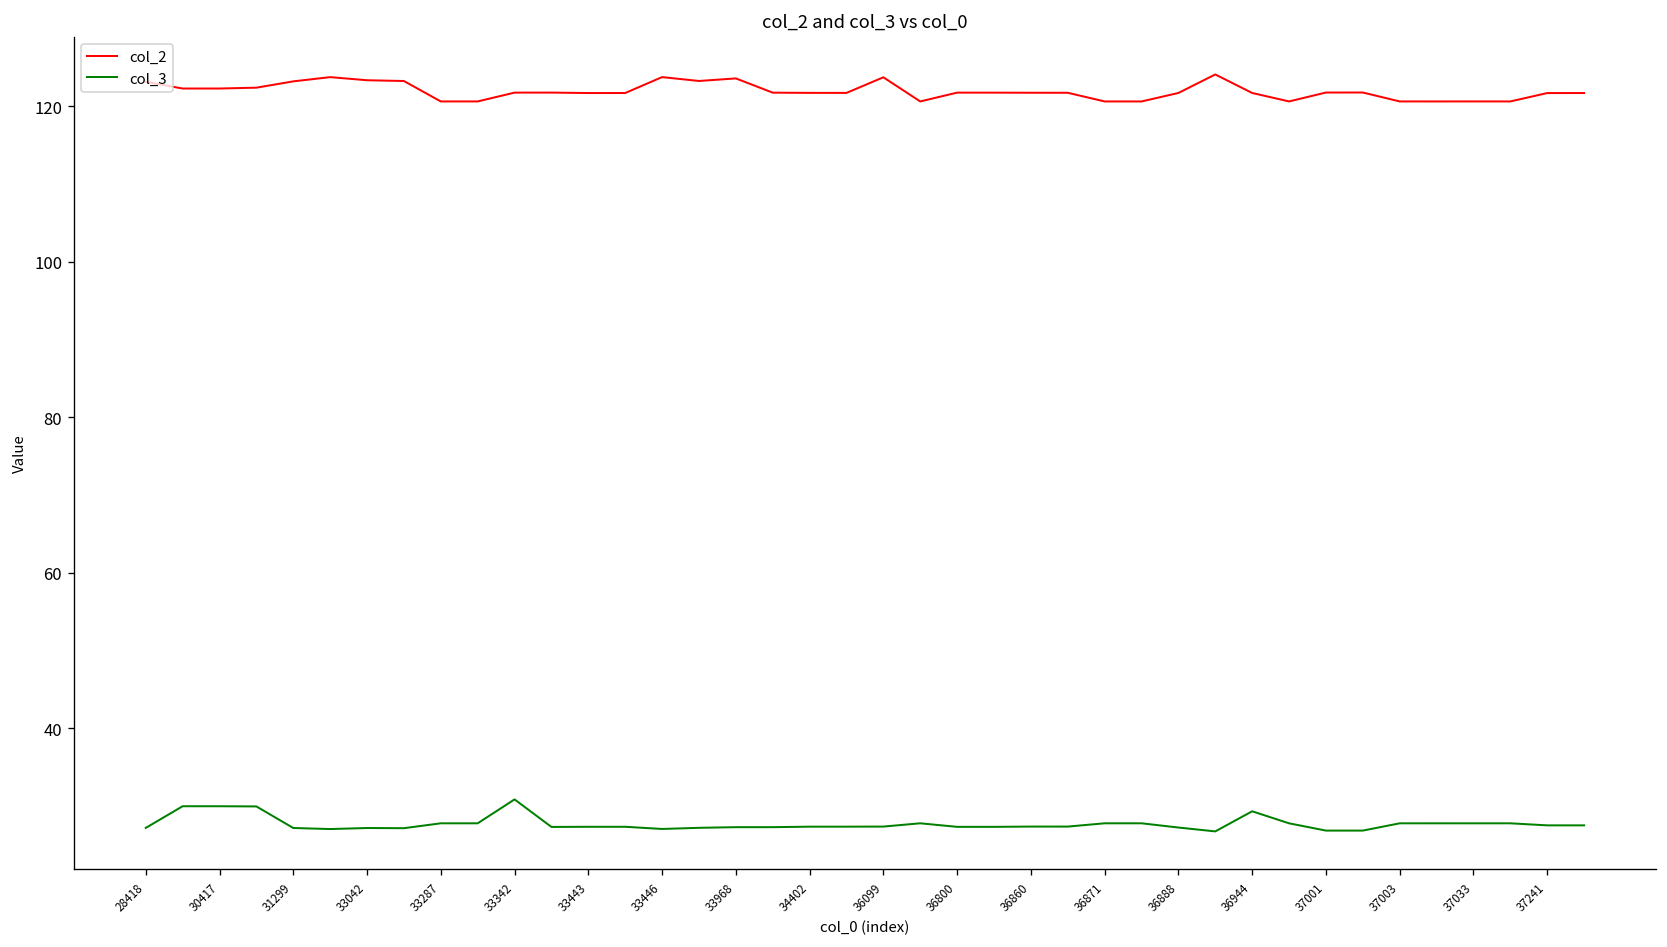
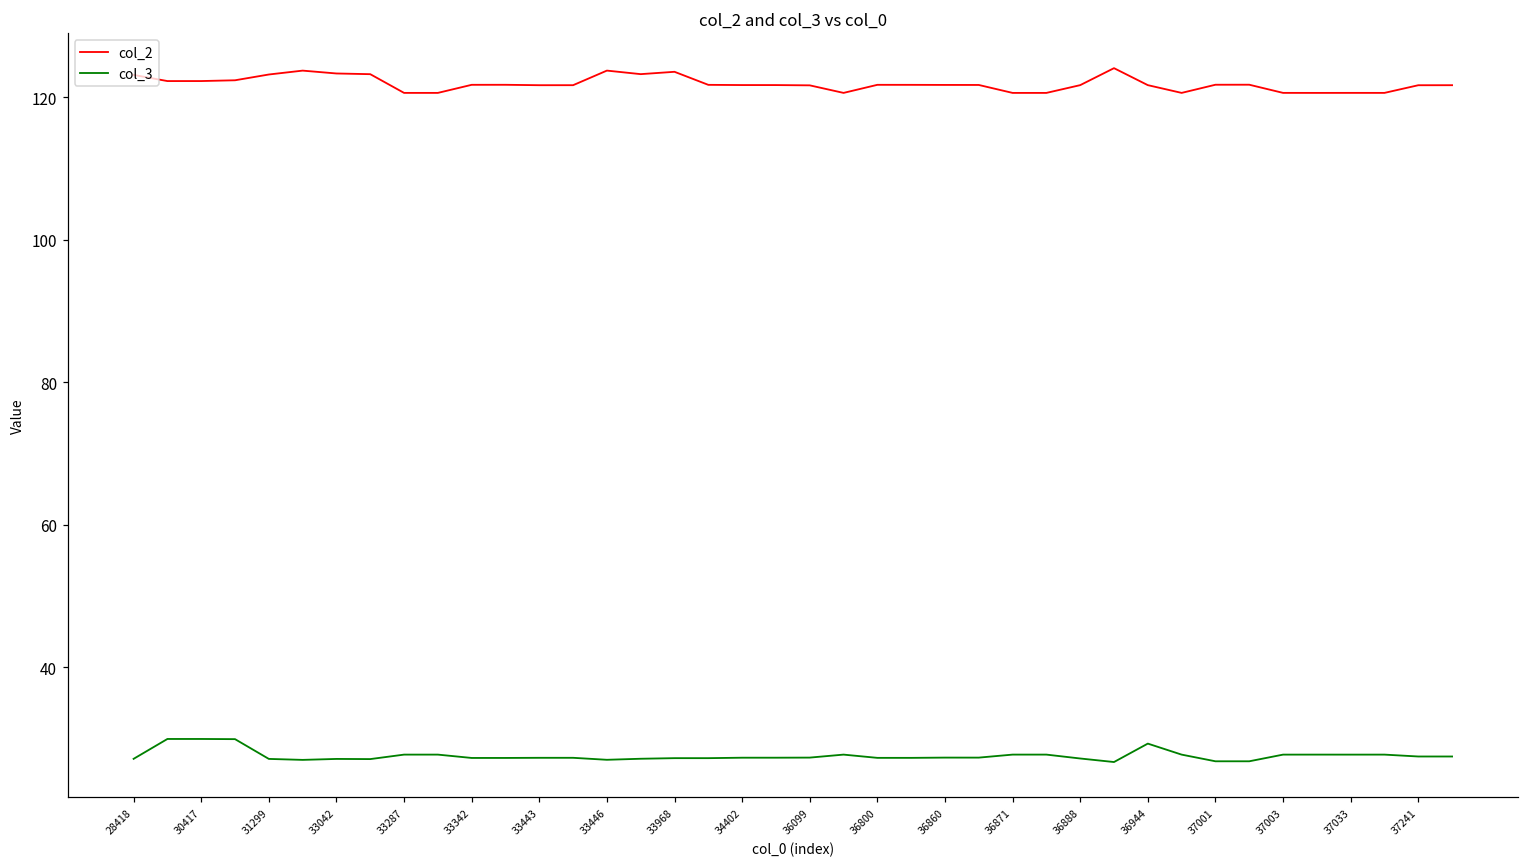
col_3, 33342: 31 -> 27
col_2, 36099: 124 -> 122
